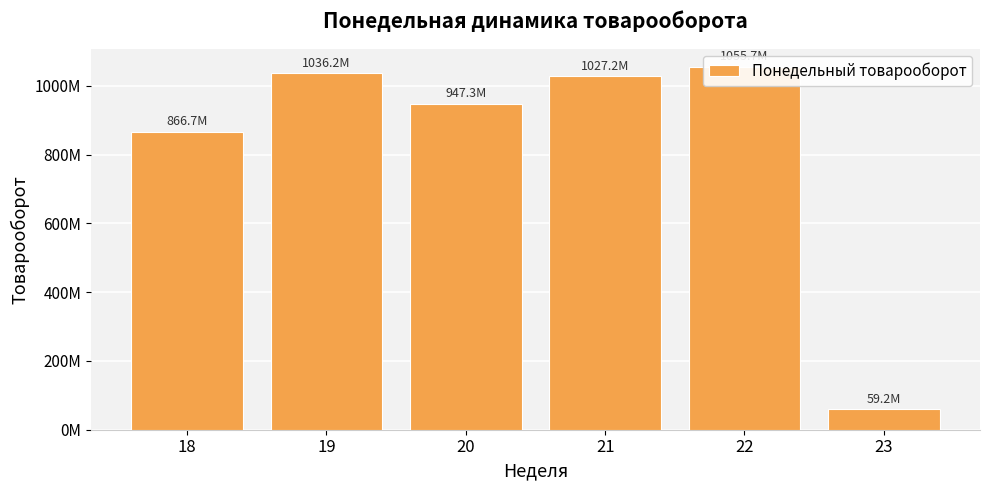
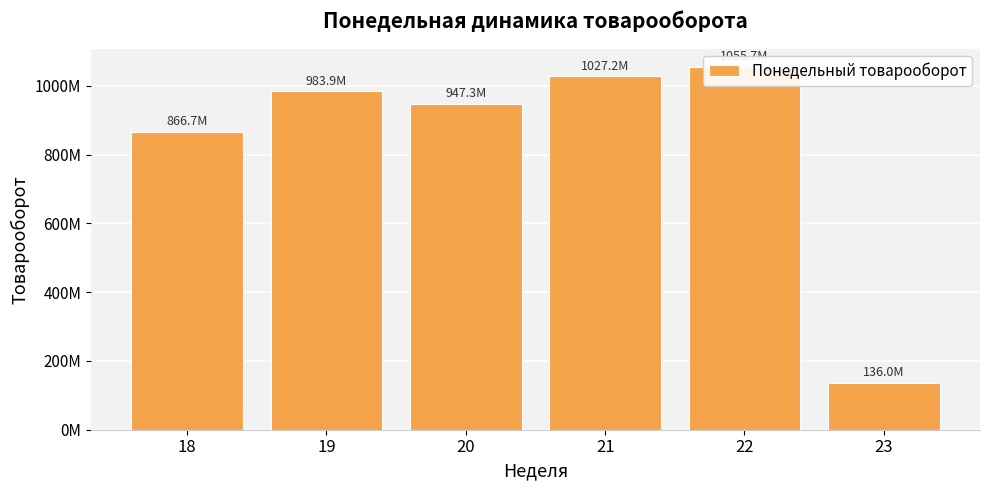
19: 1036.2M -> 983.9M
23: 59.2M -> 136.0M
